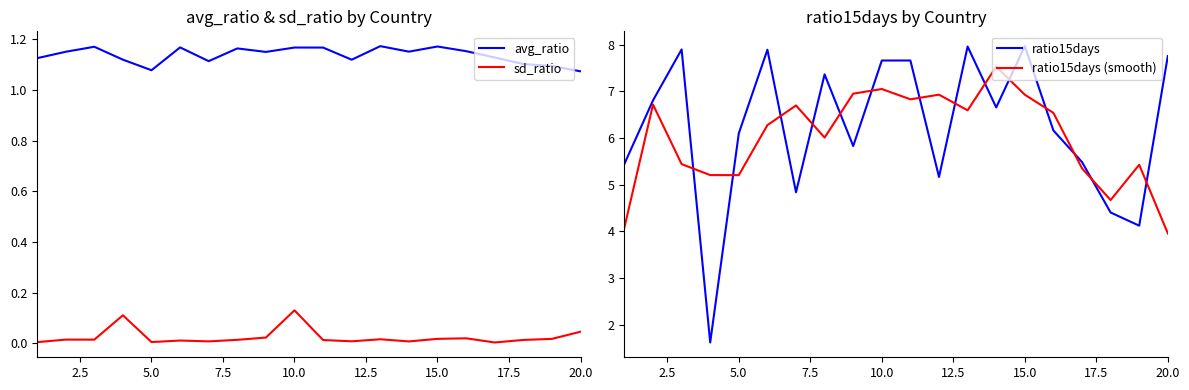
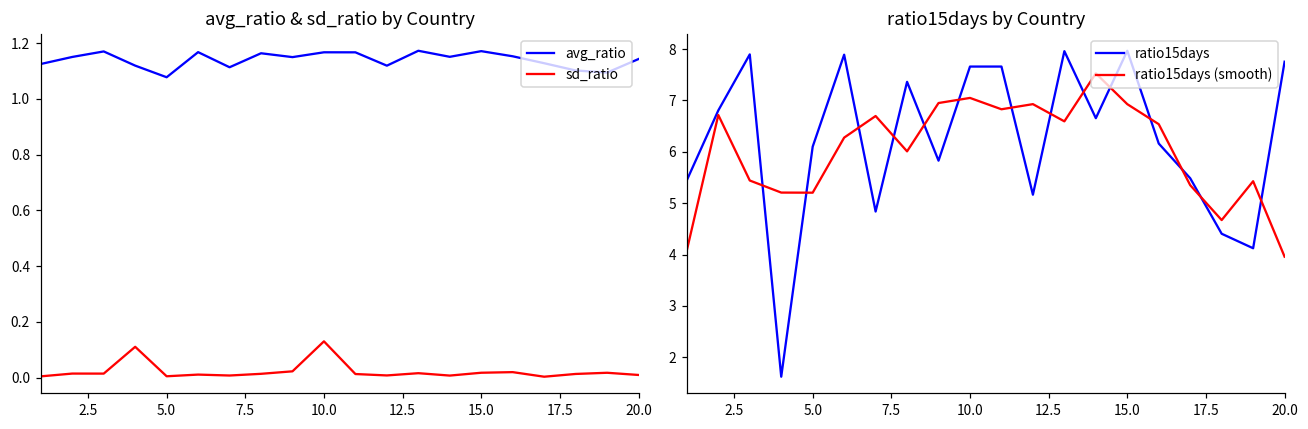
avg_ratio & sd_ratio by Country, avg_ratio, 20.0: 1.07 -> 1.14
avg_ratio & sd_ratio by Country, sd_ratio, 20.0: 0.05 -> 0.01
